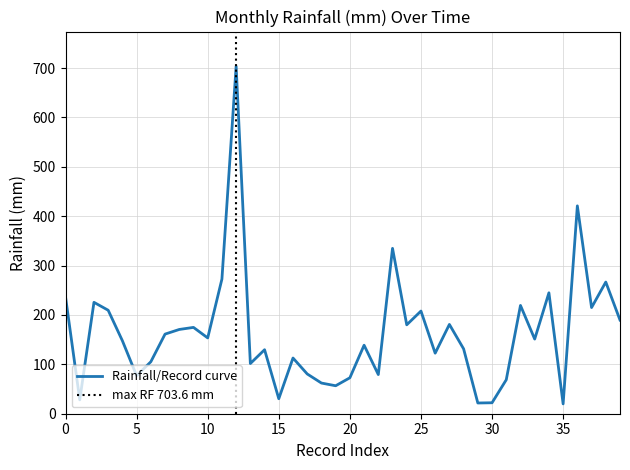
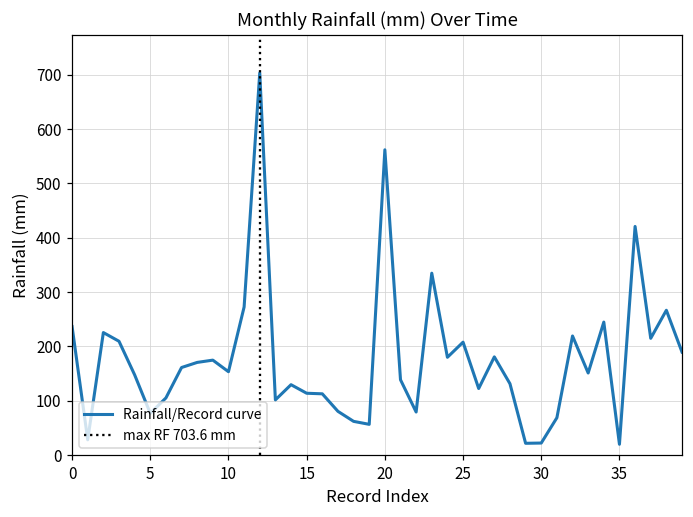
15: 30 -> 110
20: 70 -> 560
